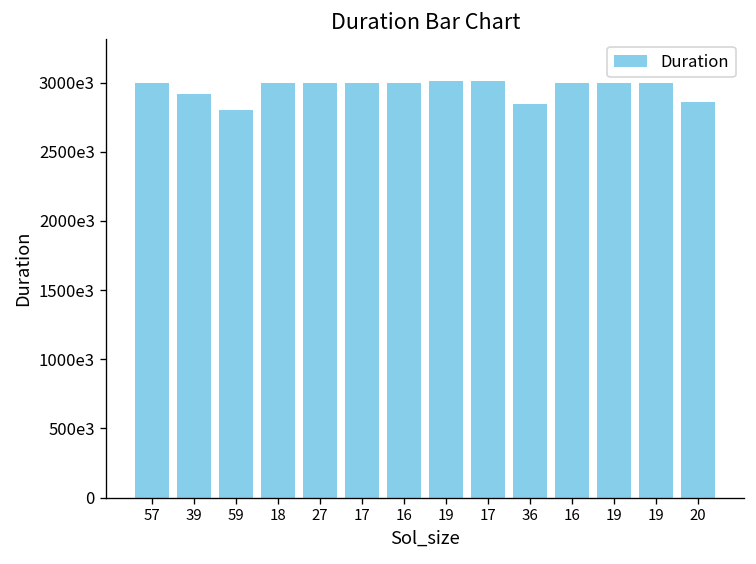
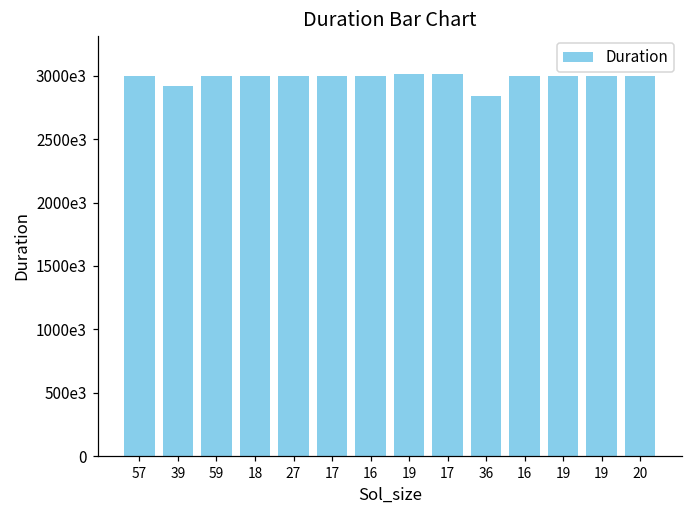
59: 2800000 -> 3000000
20: 2860000 -> 3000000
